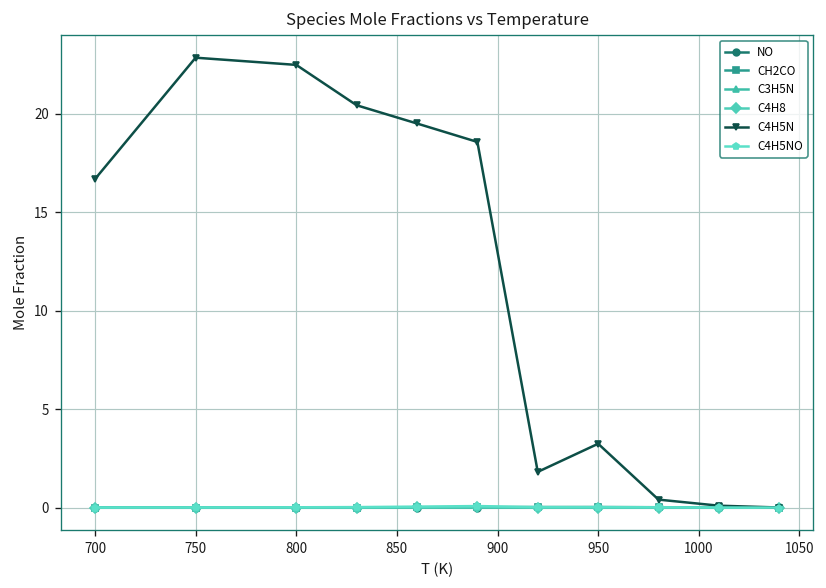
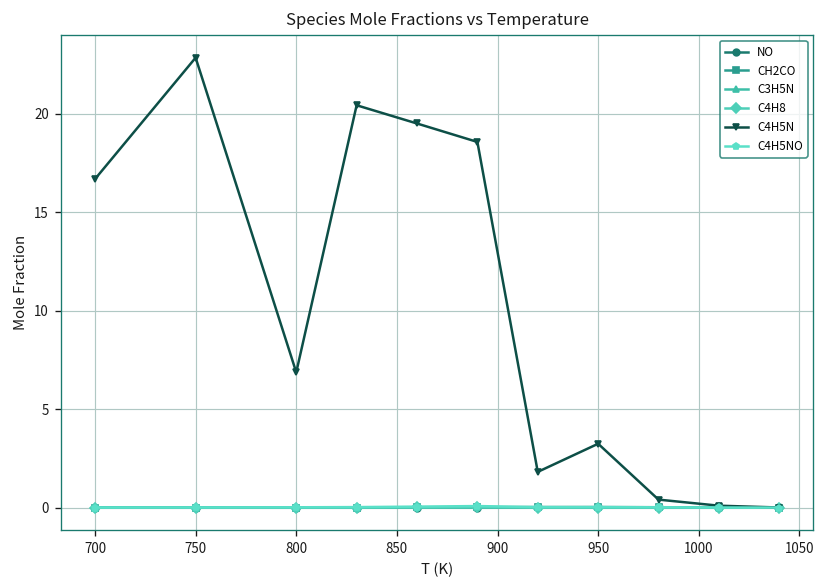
C4H5N, 800: 22.5 -> 6.9
